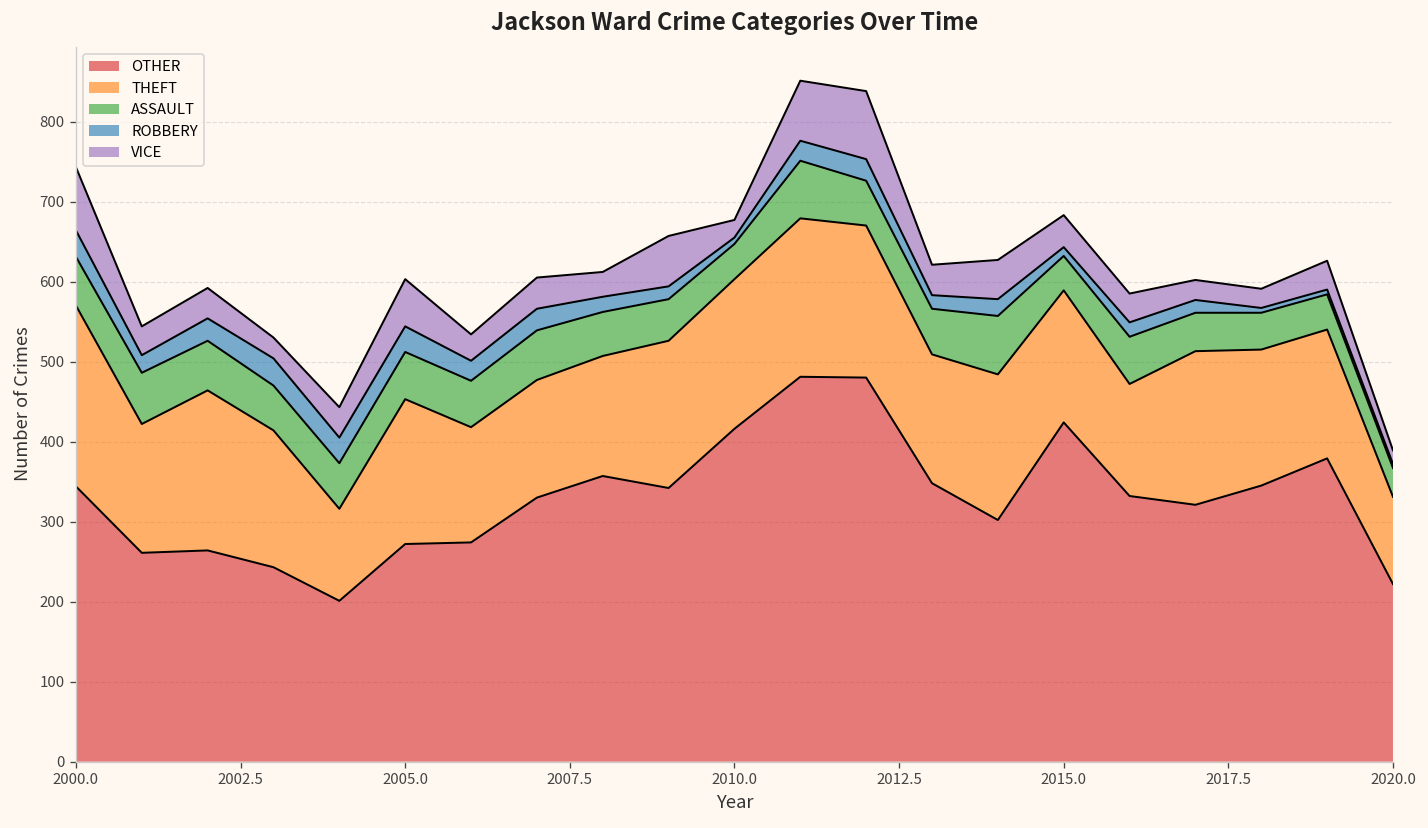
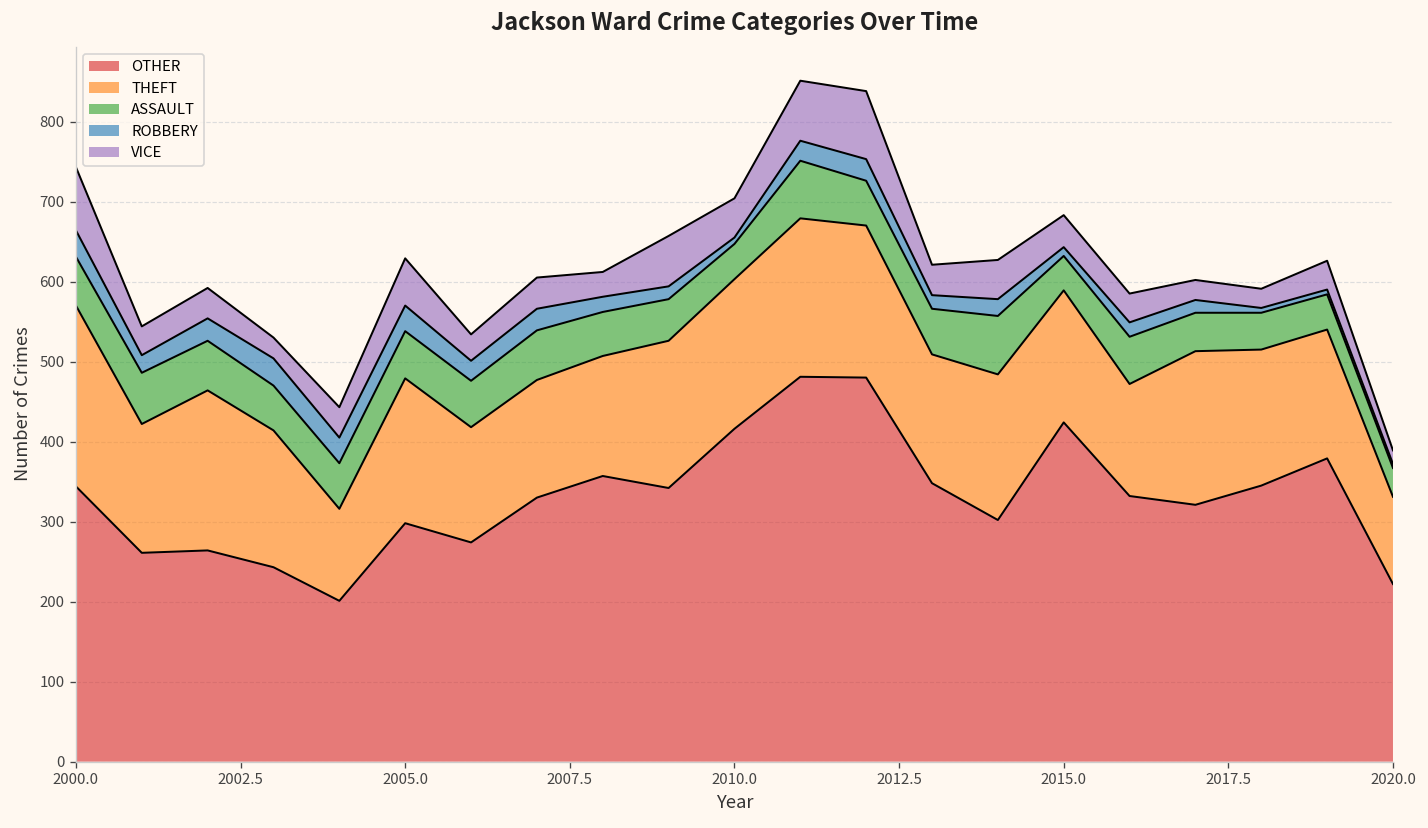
OTHER, 2005.0: 270 -> 300
VICE, 2010.0: 20 -> 50
